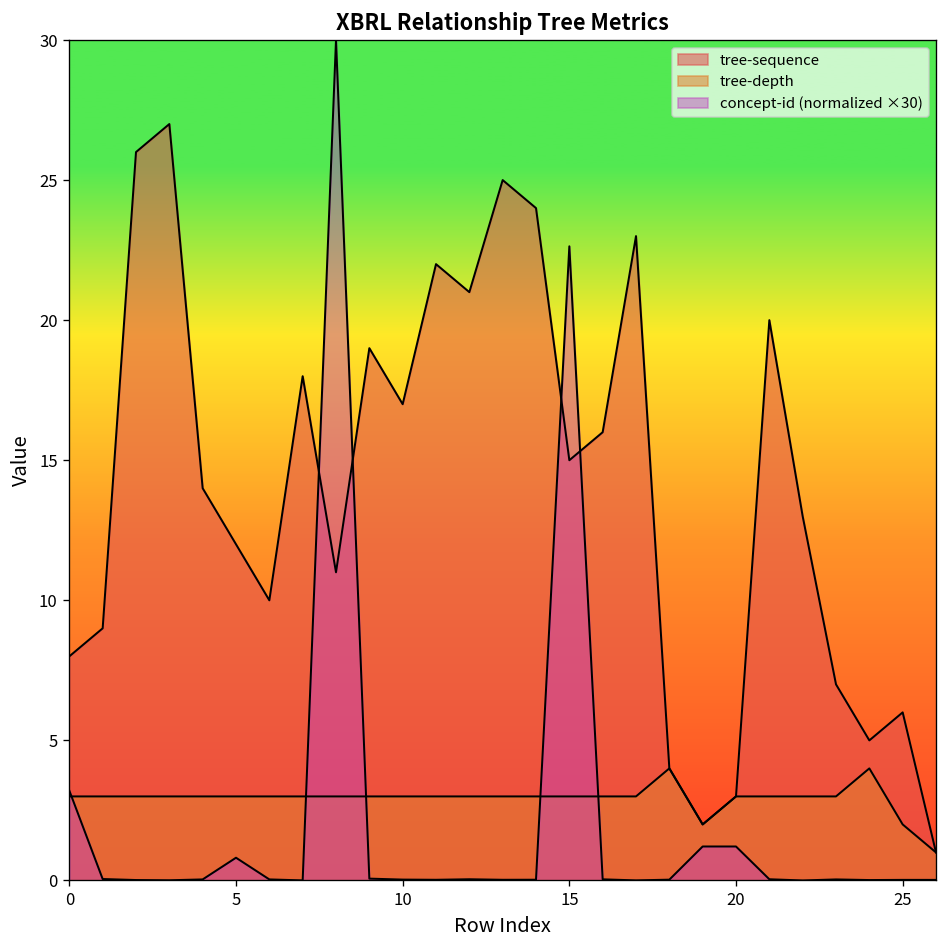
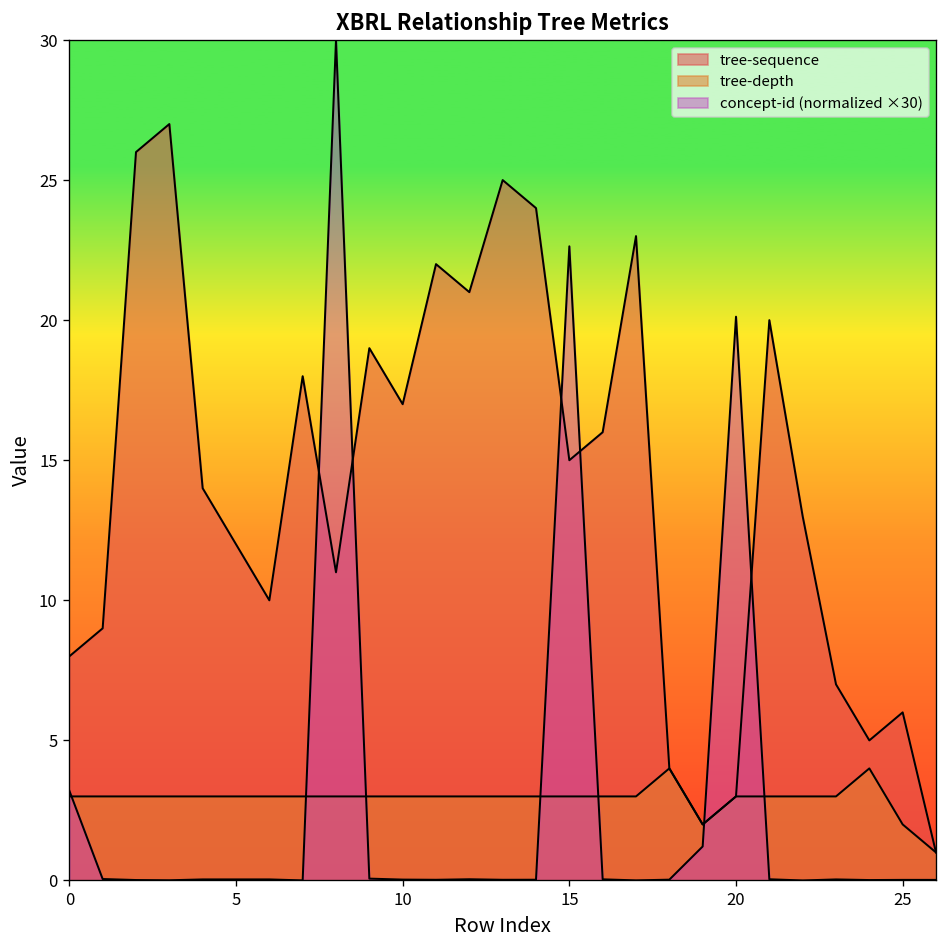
concept-id (normalized ×30), 5: 0.8 -> 0.0
concept-id (normalized ×30), 20: 1.2 -> 20.1
